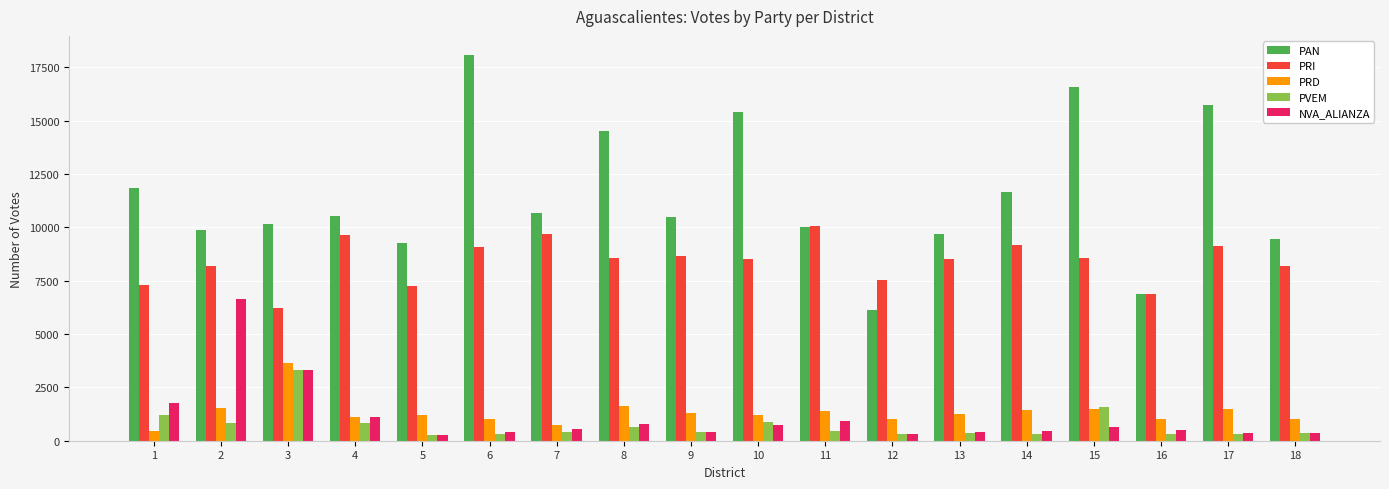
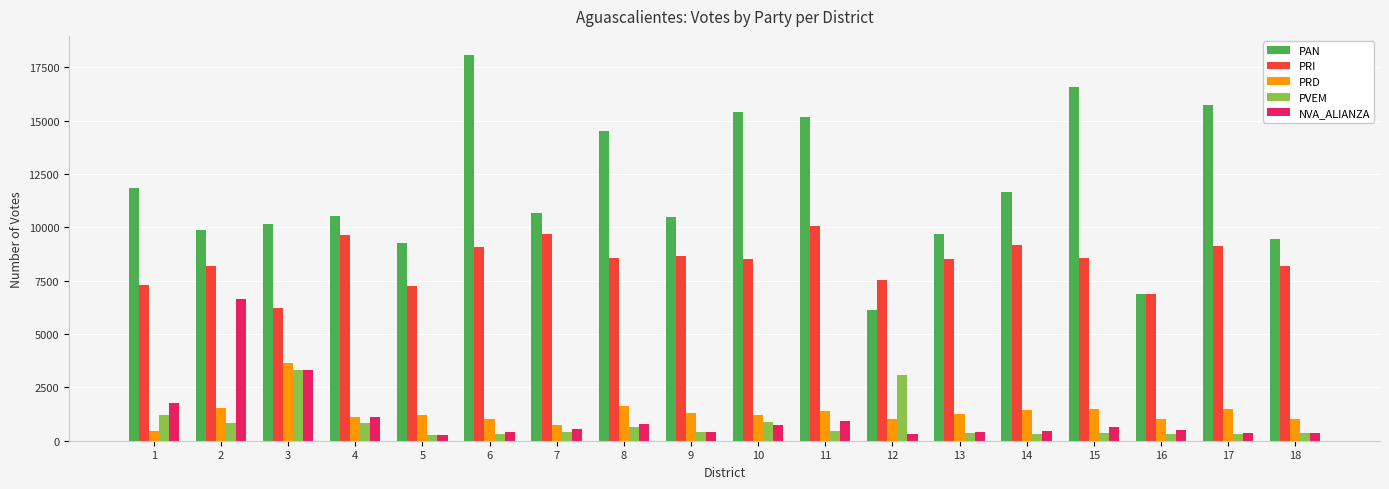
PAN, 11: 10000 -> 15200
PVEM, 12: 300 -> 3100
PVEM, 15: 1600 -> 300
